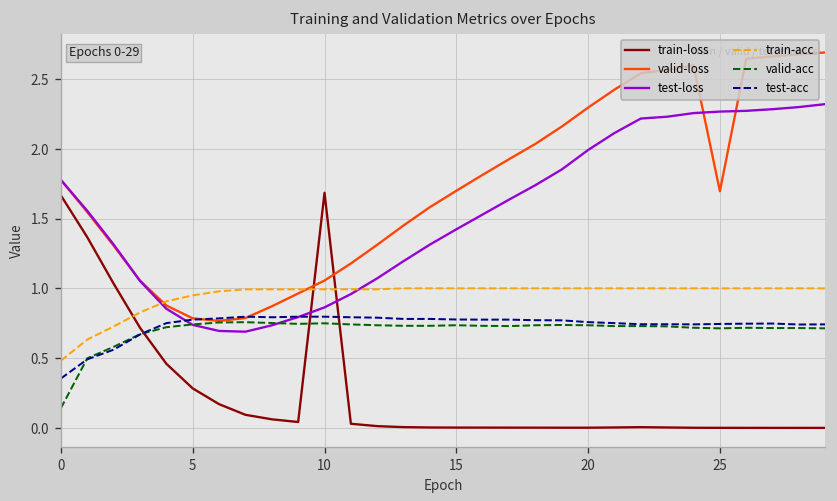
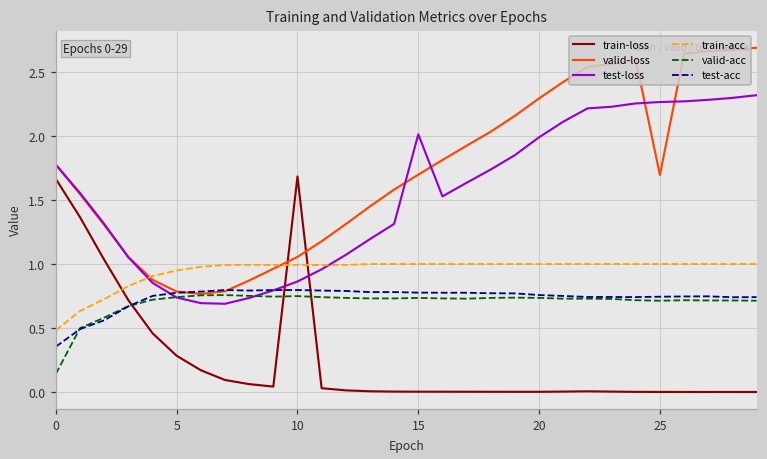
test-loss, 15: 1.42 -> 2.01
